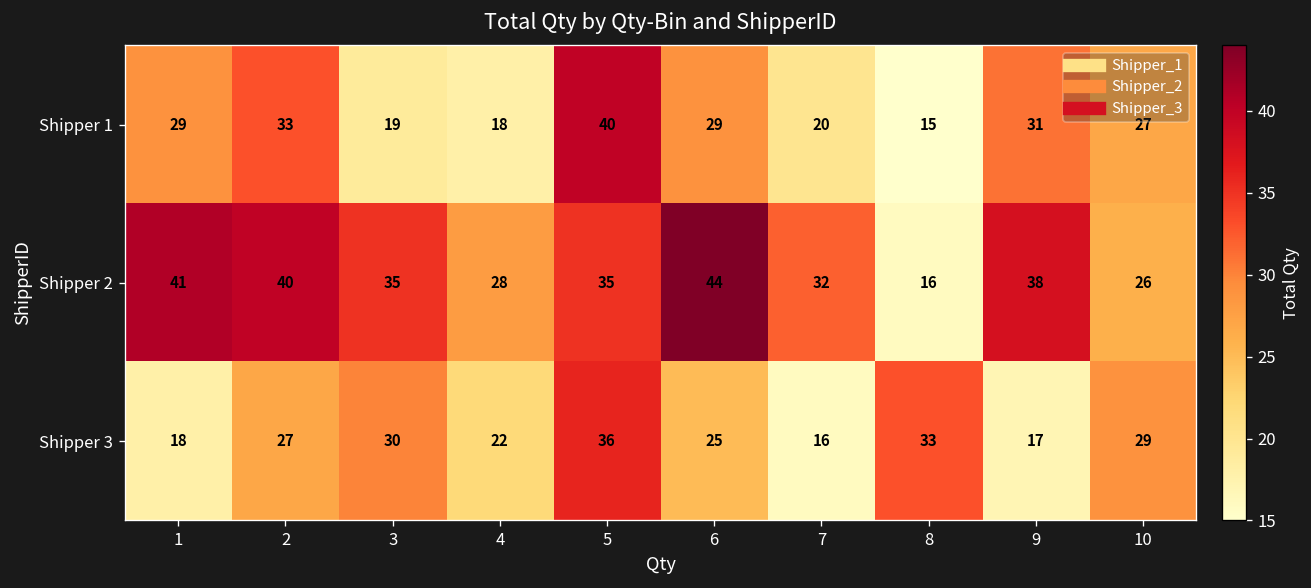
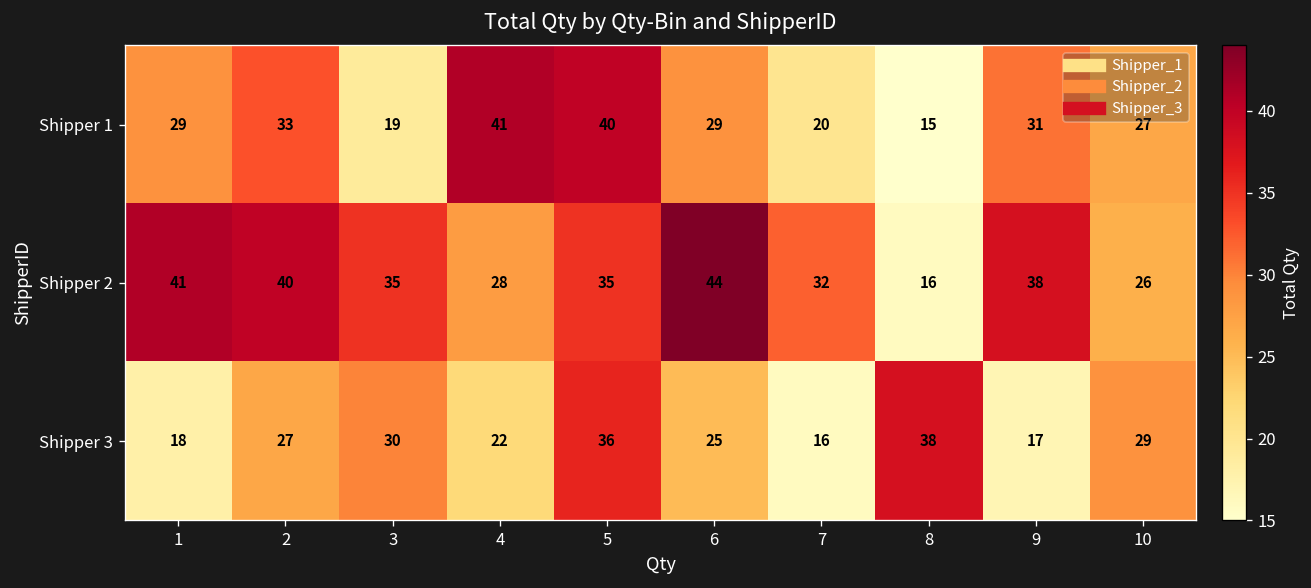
Shipper 1, 4: 18 -> 41
Shipper 3, 8: 33 -> 38
